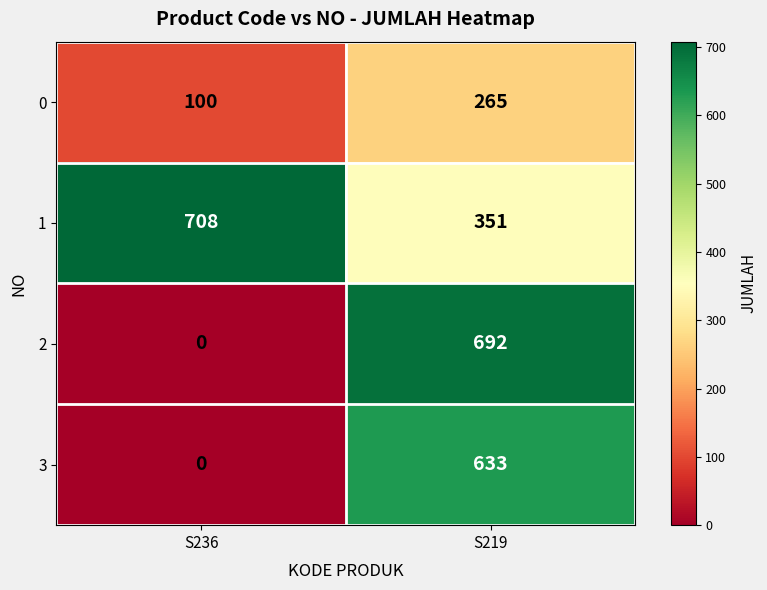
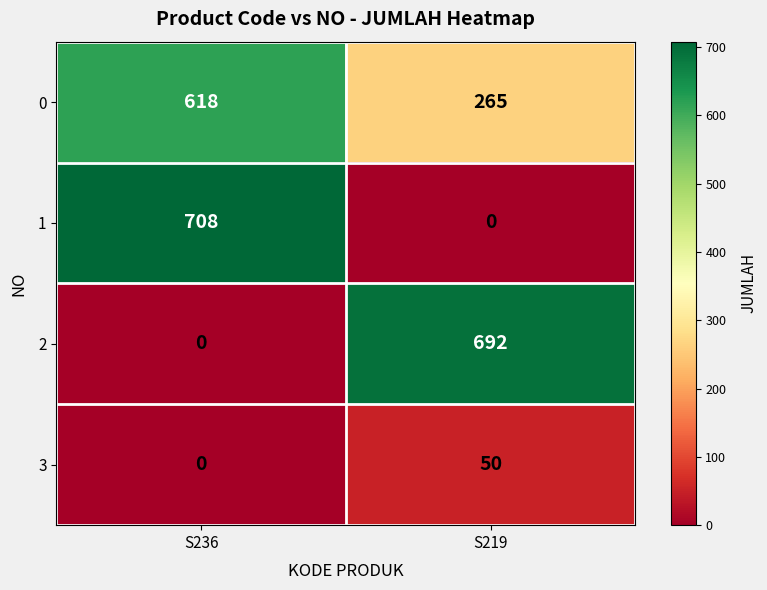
0, S236: 100 -> 618
1, S219: 351 -> 0
3, S219: 633 -> 50
